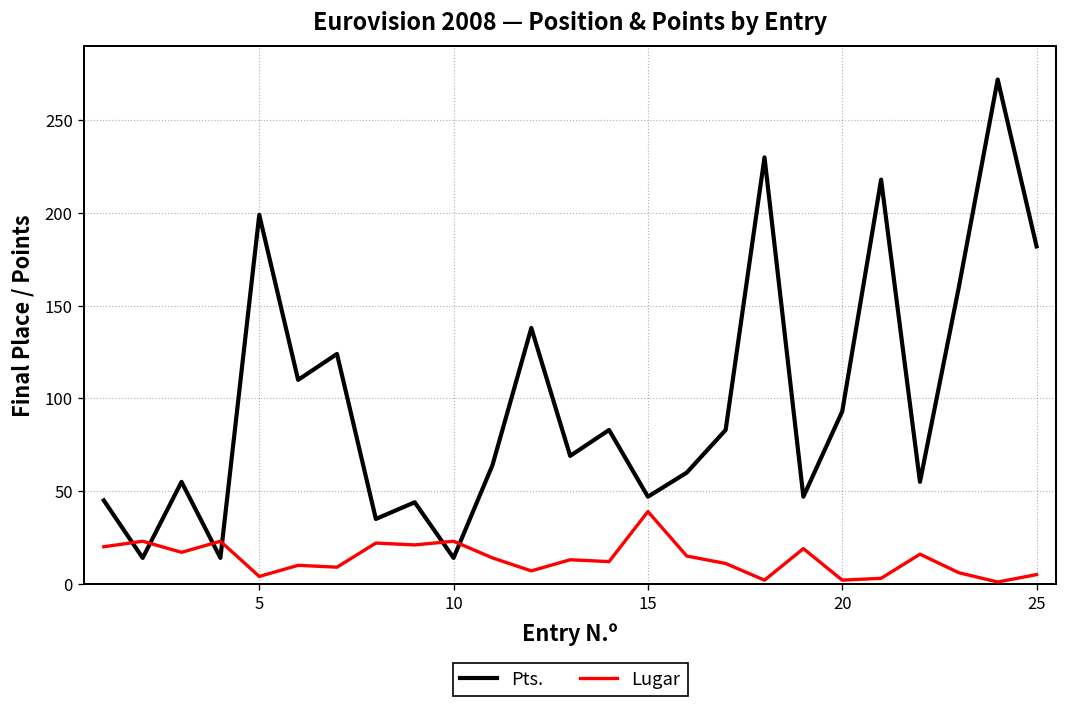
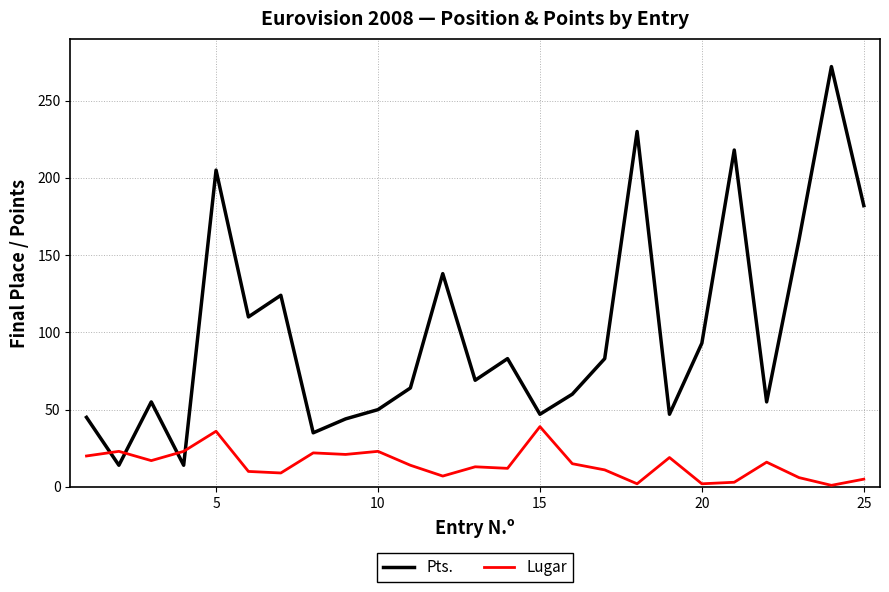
Pts., 5: 199 -> 205
Lugar, 5: 4 -> 36
Pts., 10: 14 -> 50
